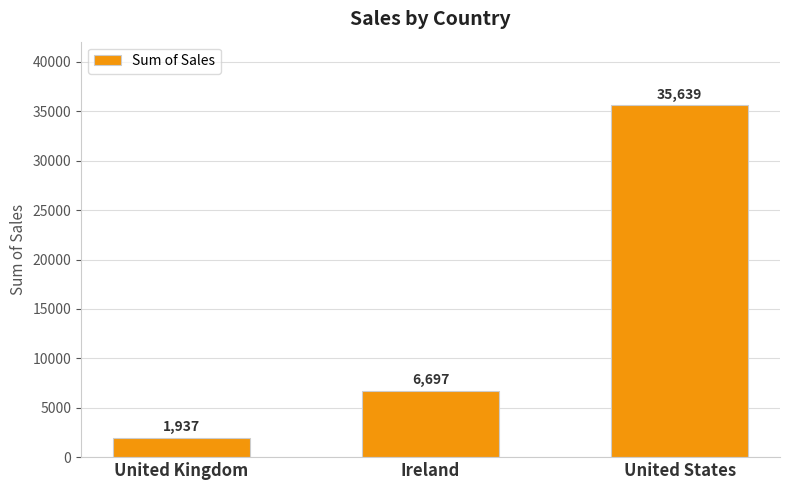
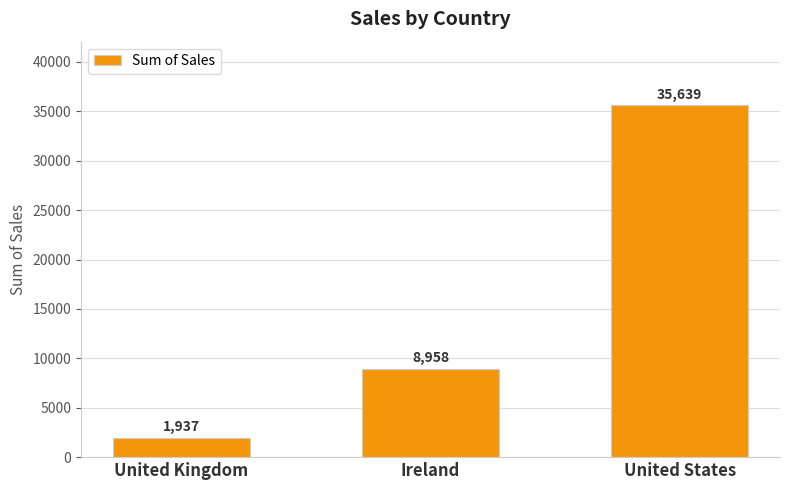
Ireland: 6,697 -> 8,958
